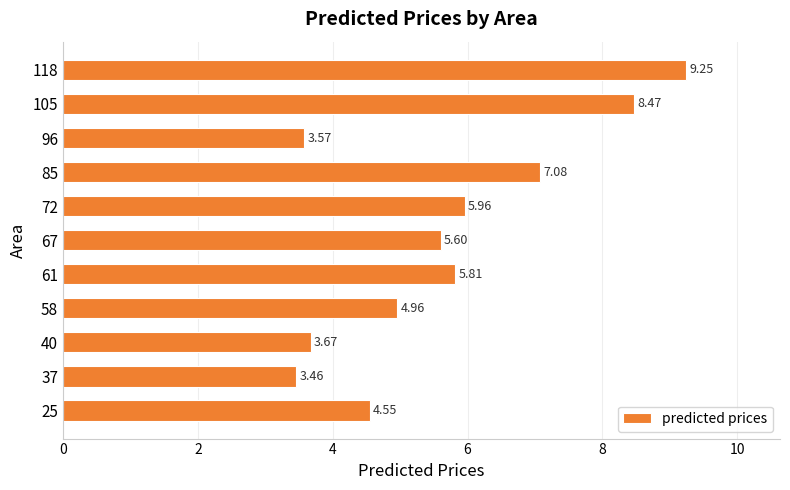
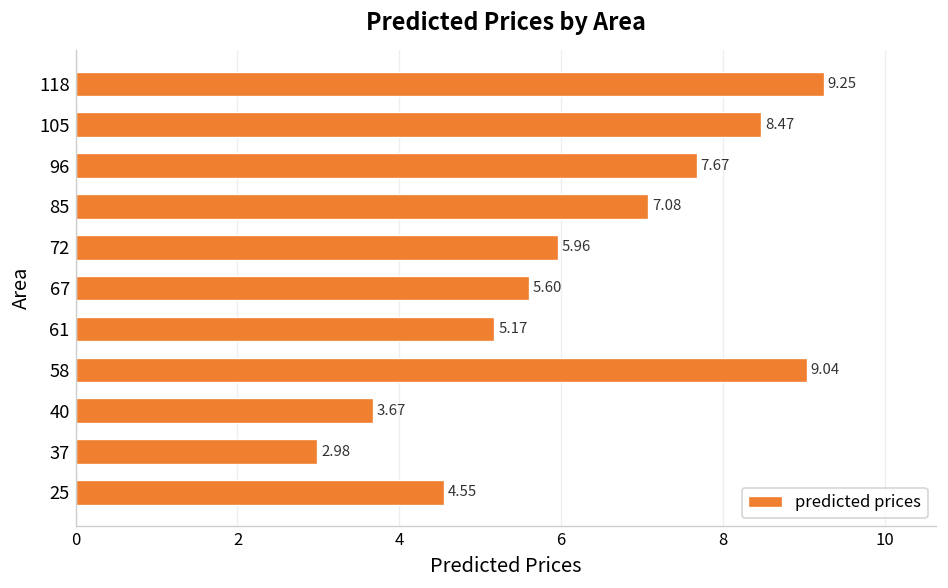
96: 3.57 -> 7.67
61: 5.81 -> 5.17
58: 4.96 -> 9.04
37: 3.46 -> 2.98
